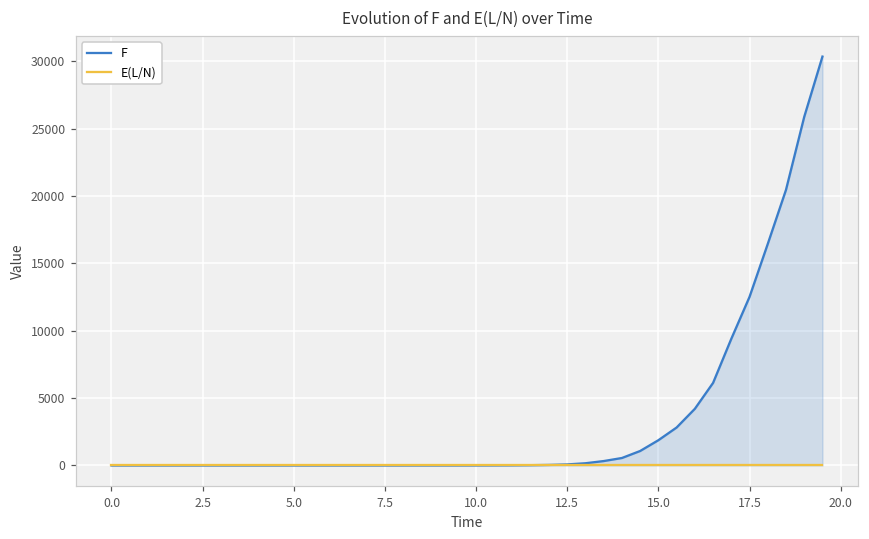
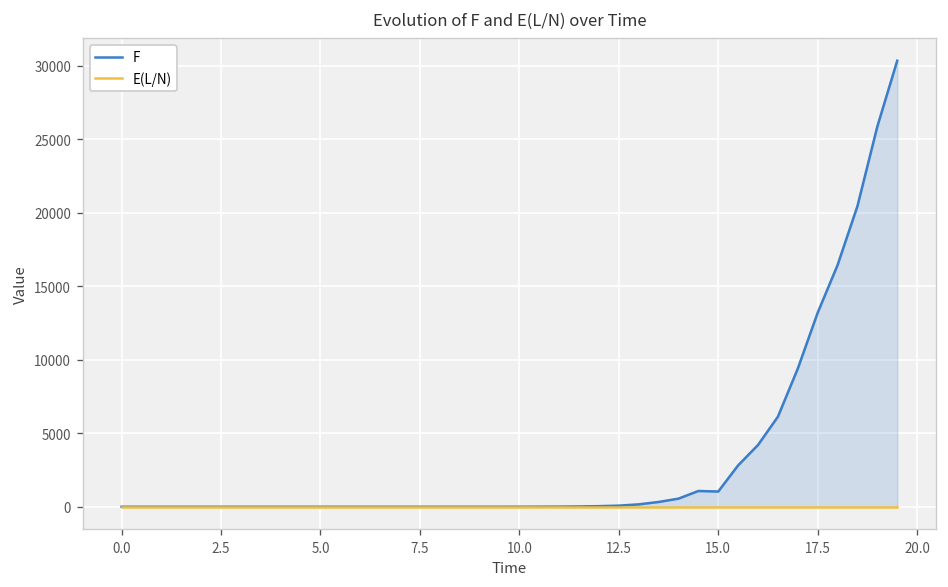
F, 15.0: 1900 -> 1000
F, 17.5: 12500 -> 13200
